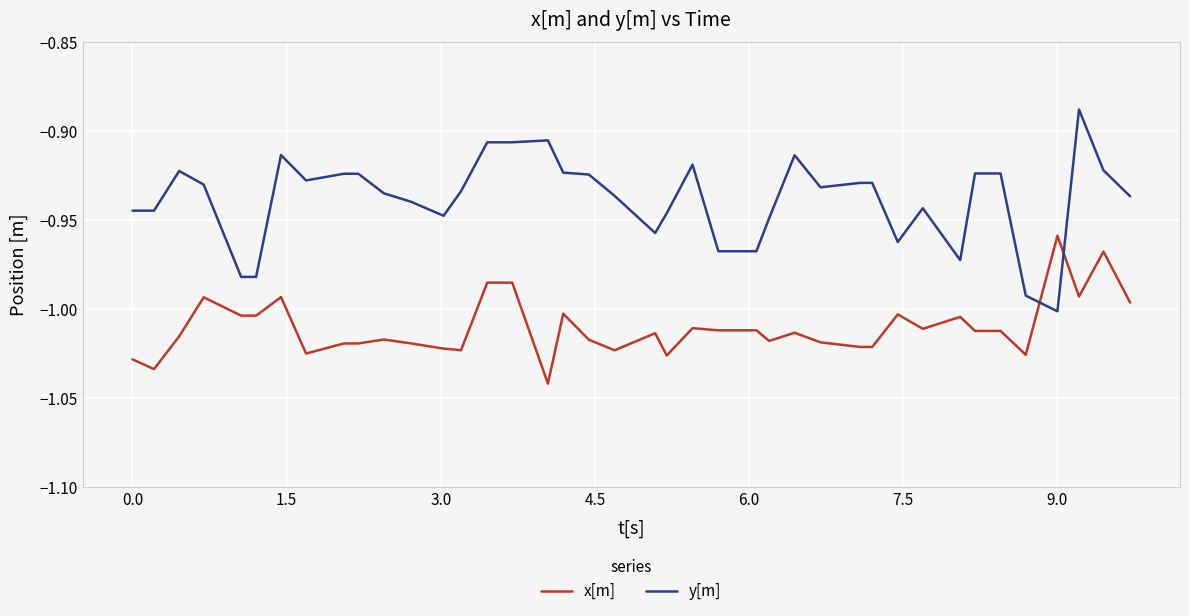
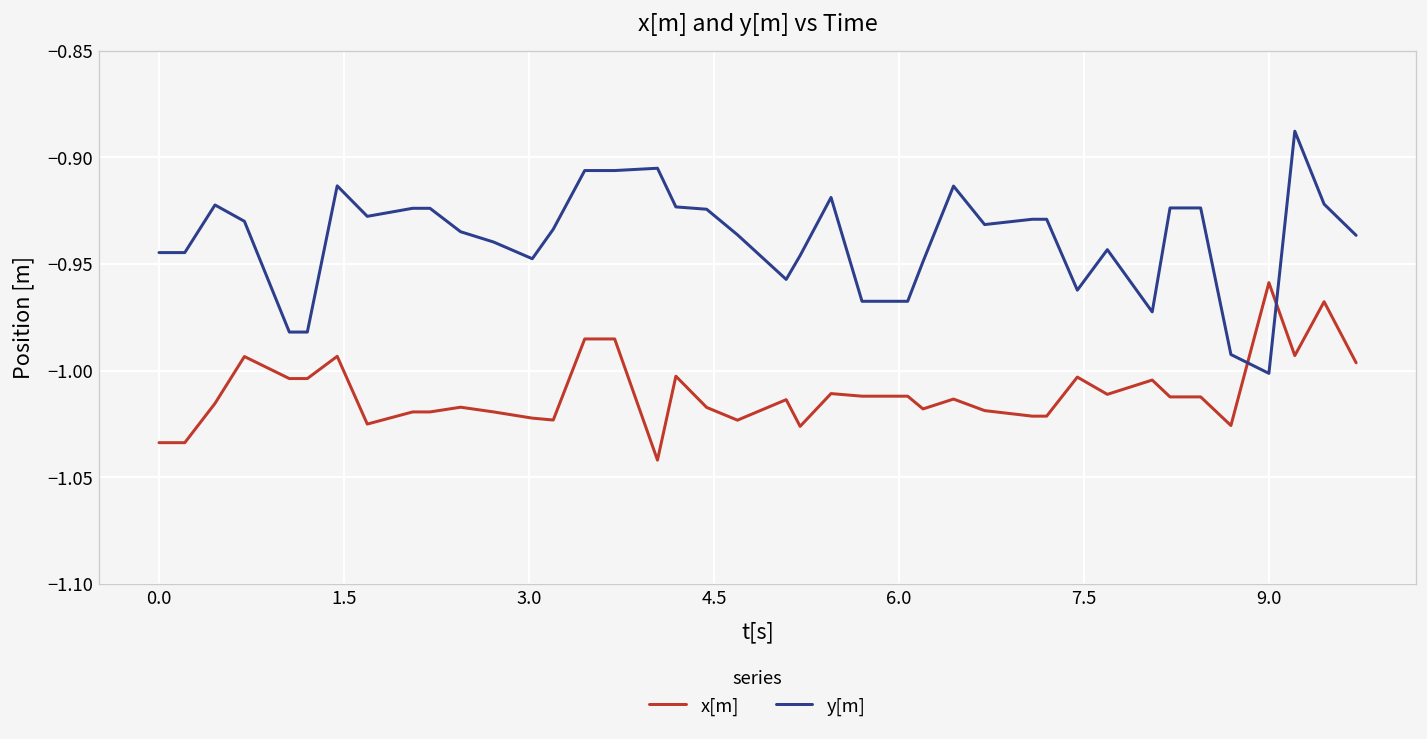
x[m], 0.0: -1.028 -> -1.034
